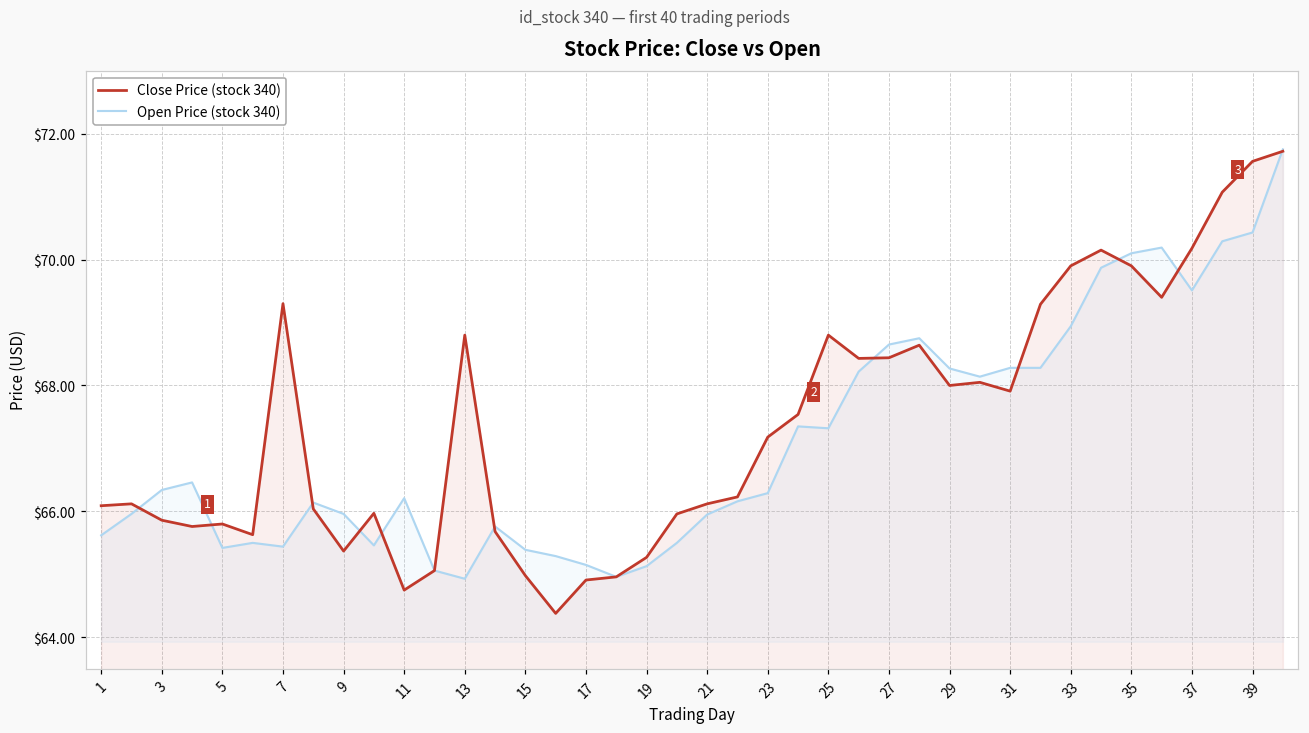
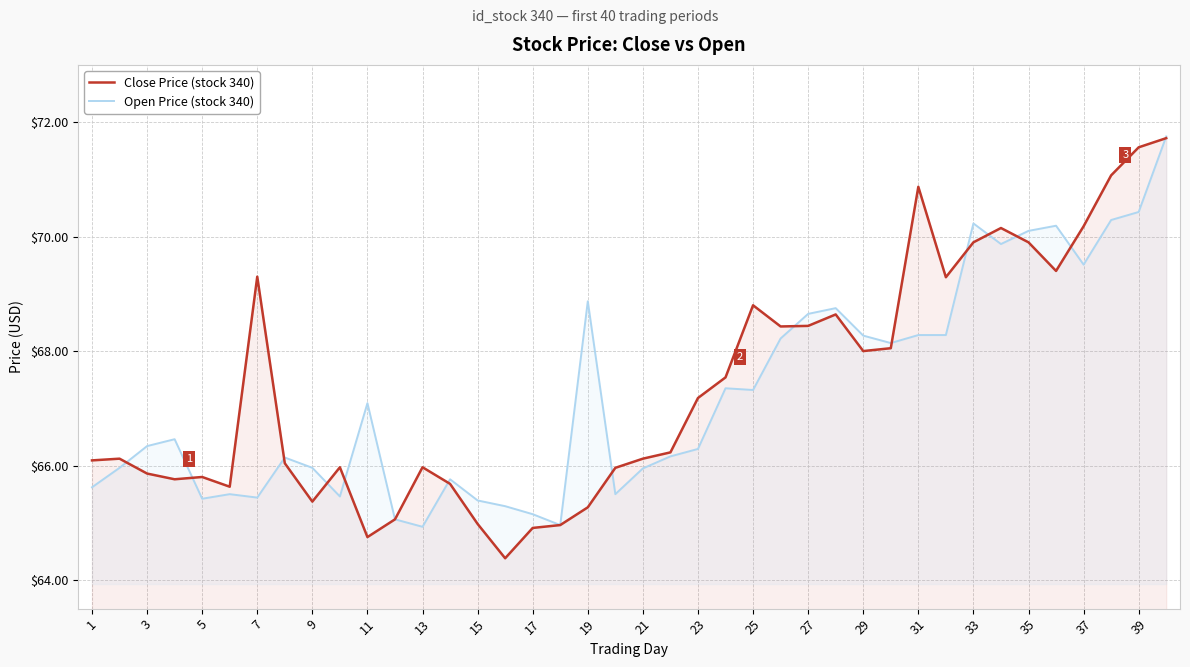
Open Price (stock 340), 11: $66.2 -> $67.1
Close Price (stock 340), 13: $68.8 -> $66.0
Open Price (stock 340), 19: $65.1 -> $68.9
Close Price (stock 340), 31: $67.9 -> $70.9
Open Price (stock 340), 33: $68.9 -> $70.2
